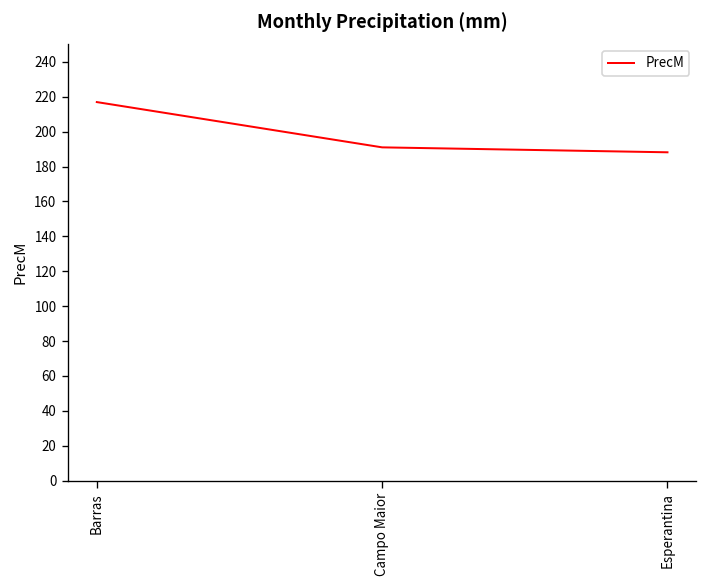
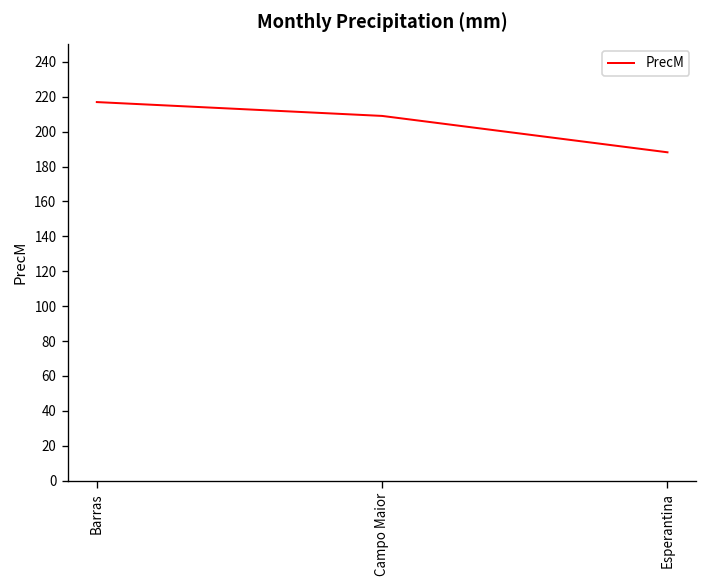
Campo Maior: 191 -> 209
